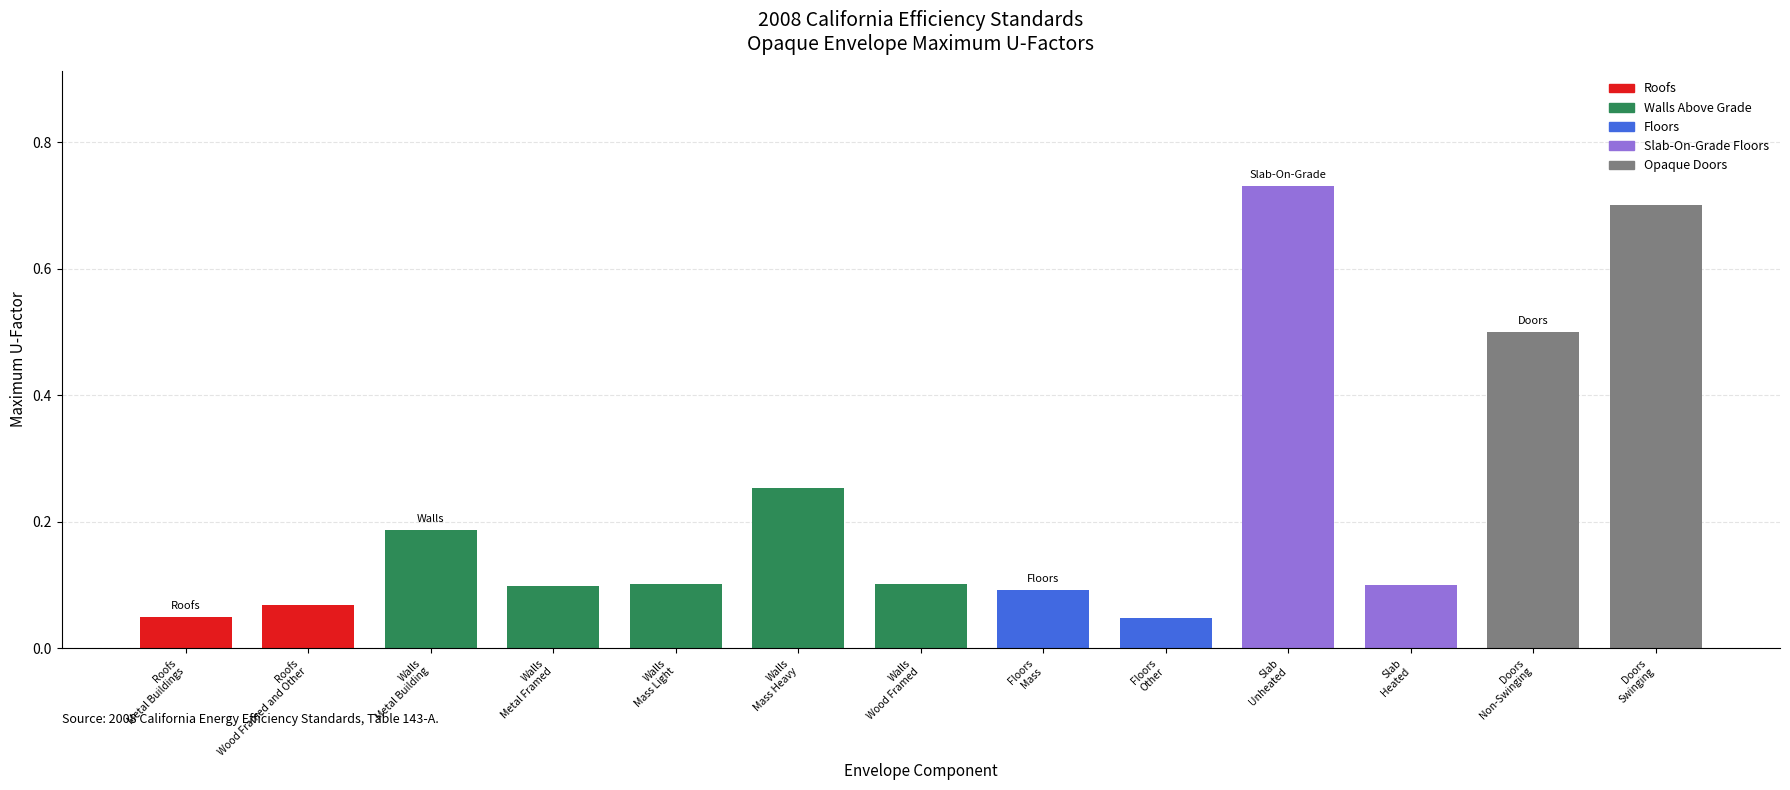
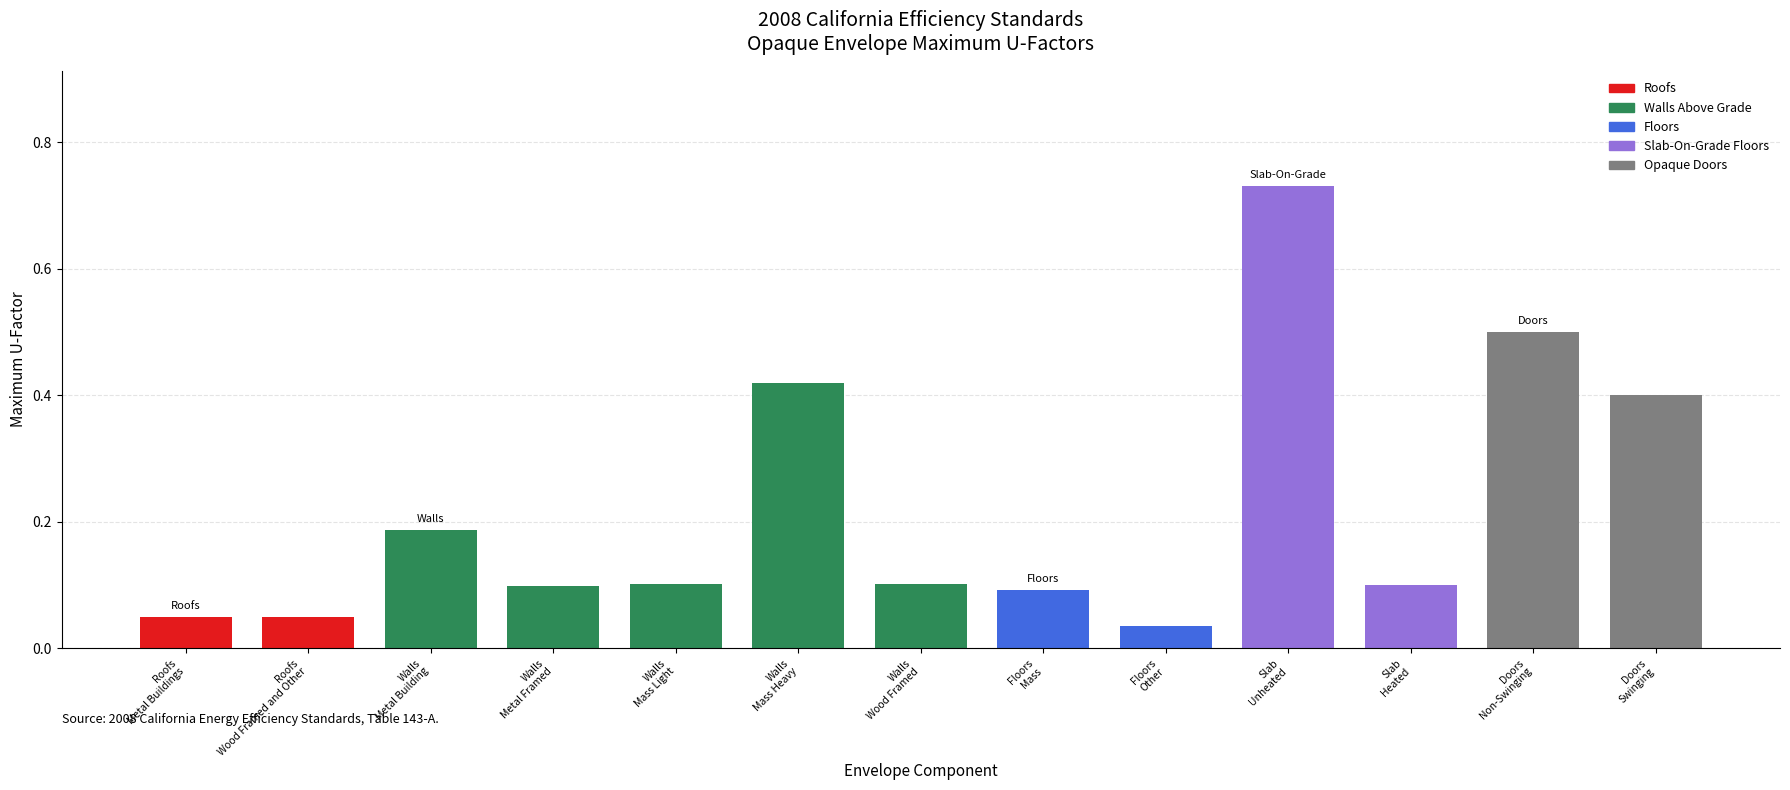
Roofs Wood Framed and Other: 0.07 -> 0.05
Walls Mass Heavy: 0.25 -> 0.42
Floors Other: 0.05 -> 0.04
Doors Swinging: 0.7 -> 0.4
